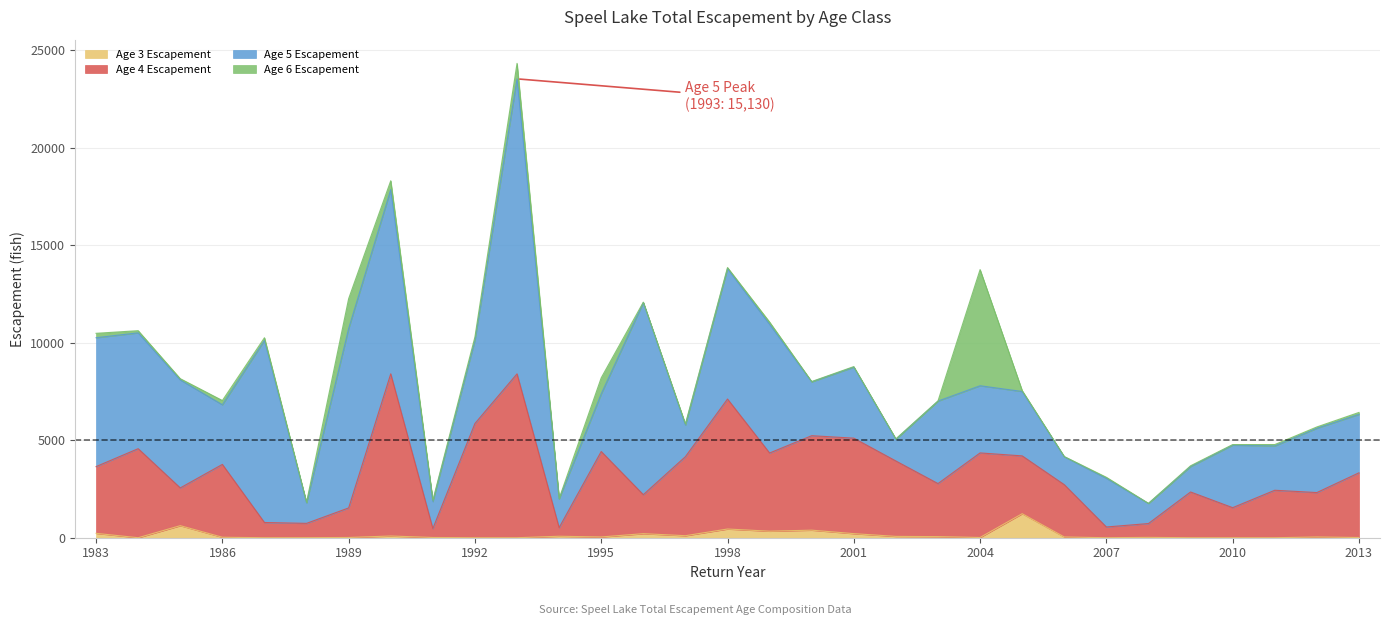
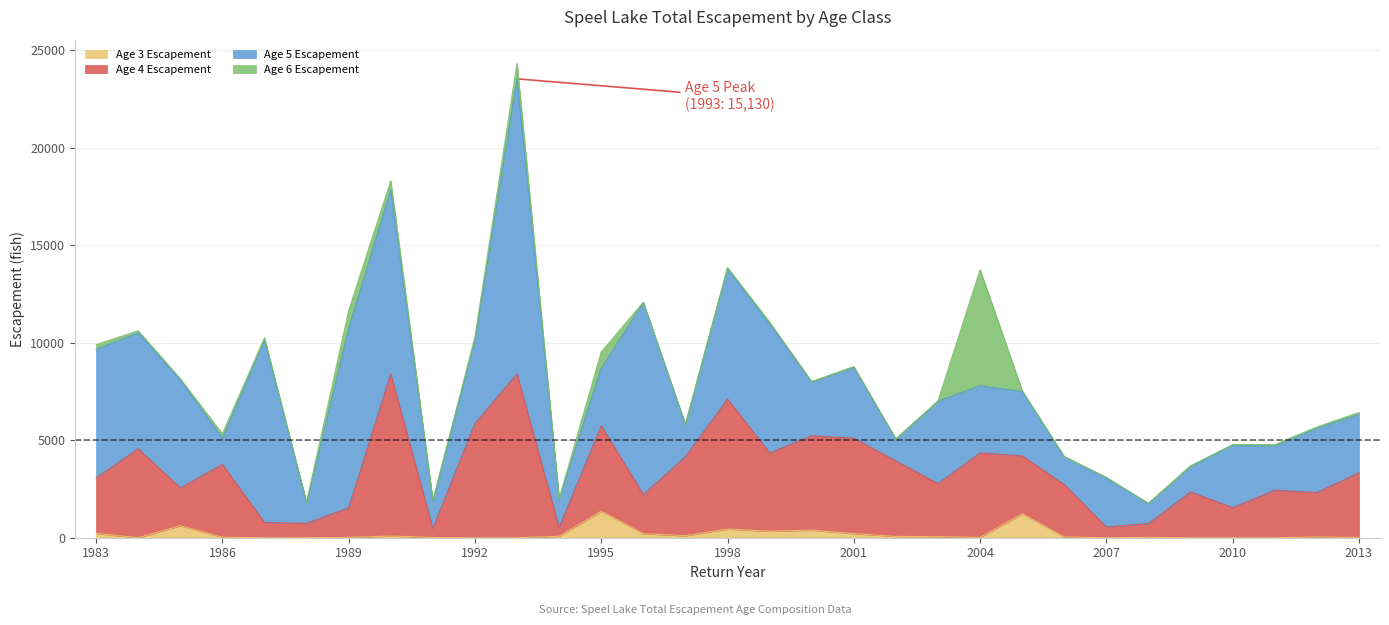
Age 4 Escapement, 1983: 3400 -> 2800
Age 5 Escapement, 1986: 3100 -> 1300
Age 6 Escapement, 1989: 1500 -> 900
Age 3 Escapement, 1995: 0 -> 1400
